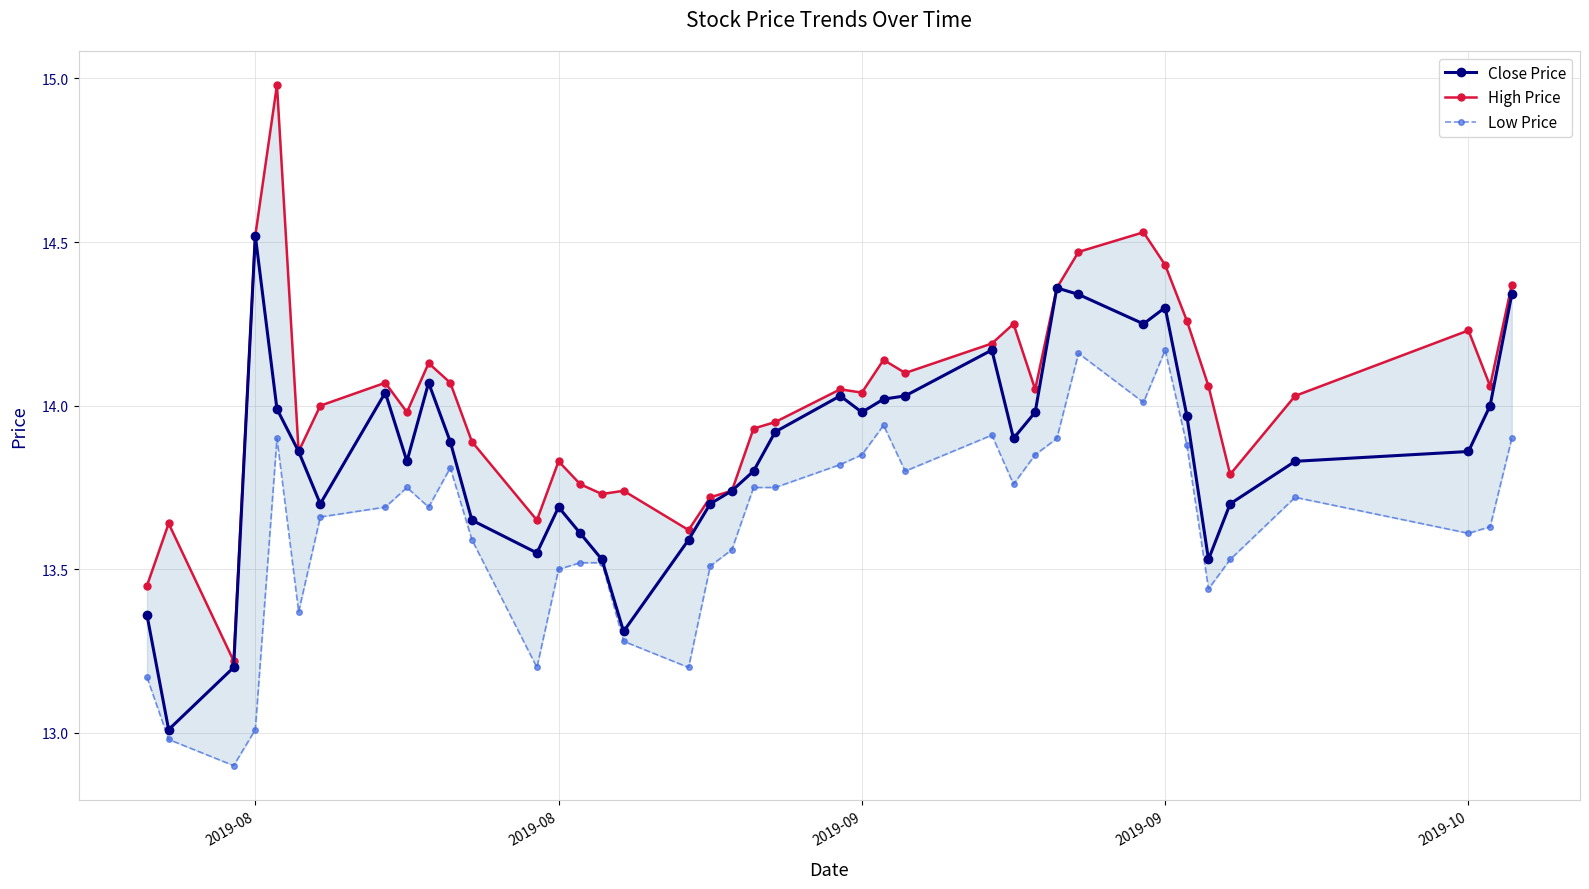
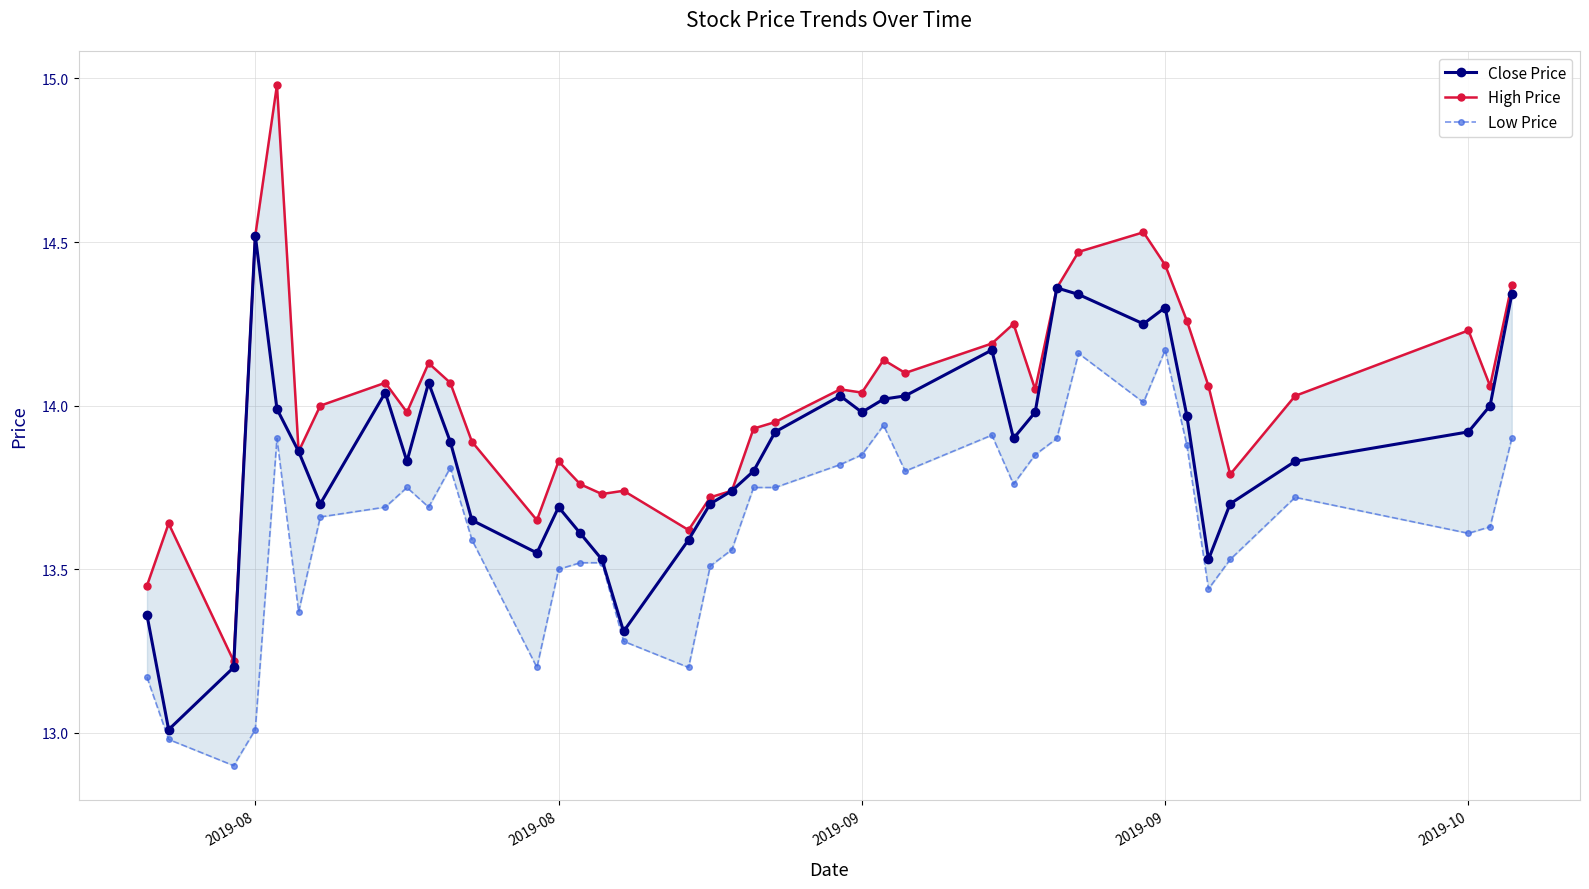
Close Price, 2019-10: 13.86 -> 13.92
